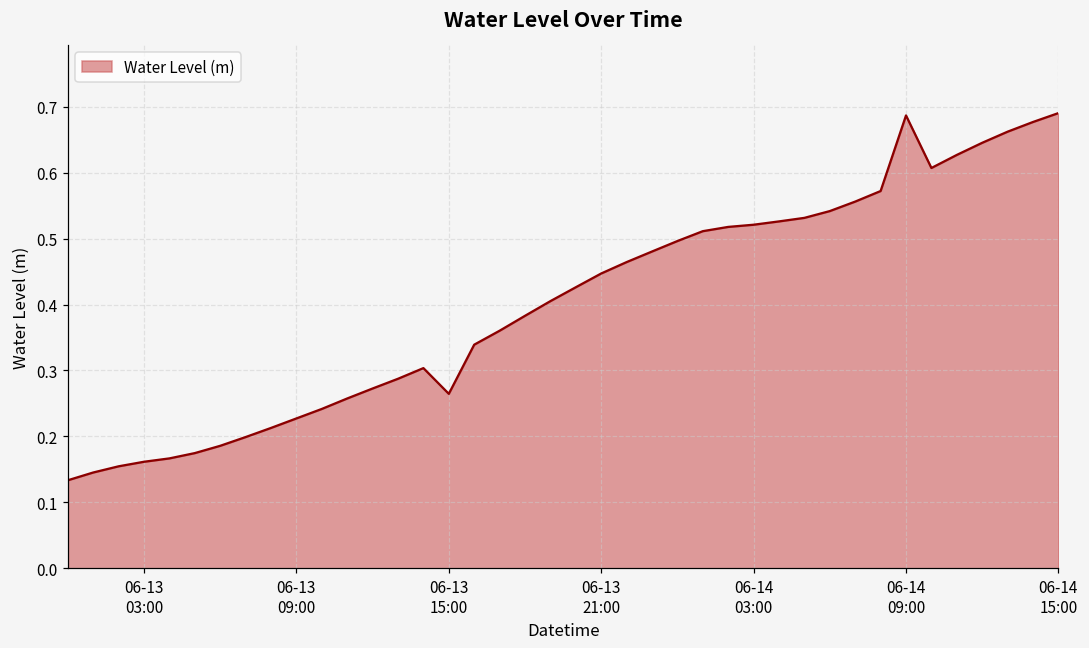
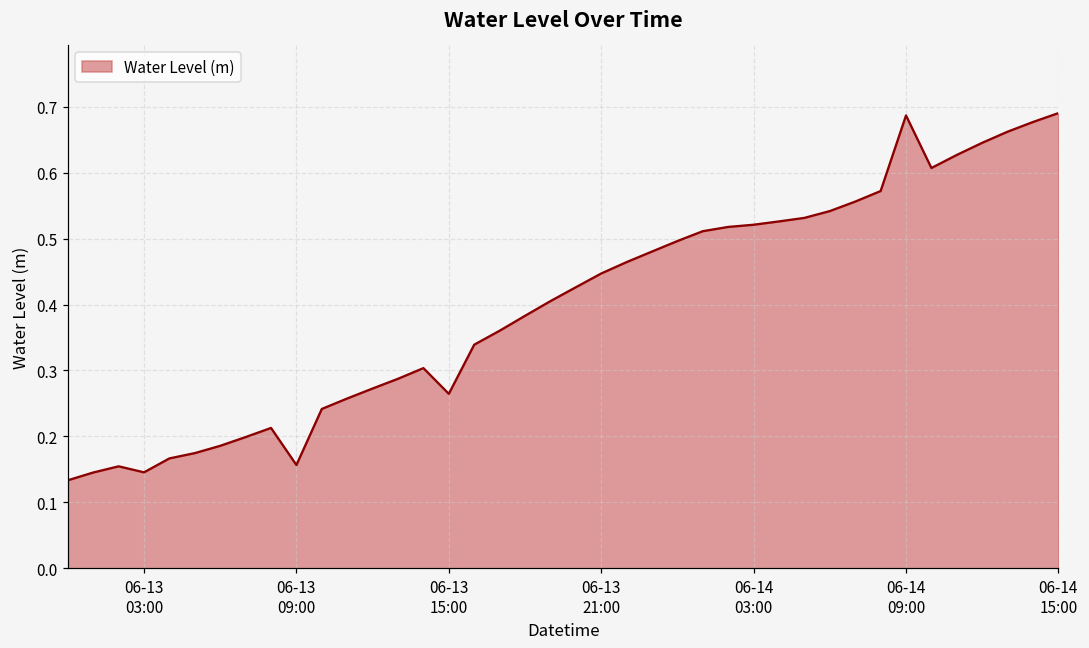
06-13 03:00: 0.16 -> 0.15
06-13 09:00: 0.23 -> 0.16
